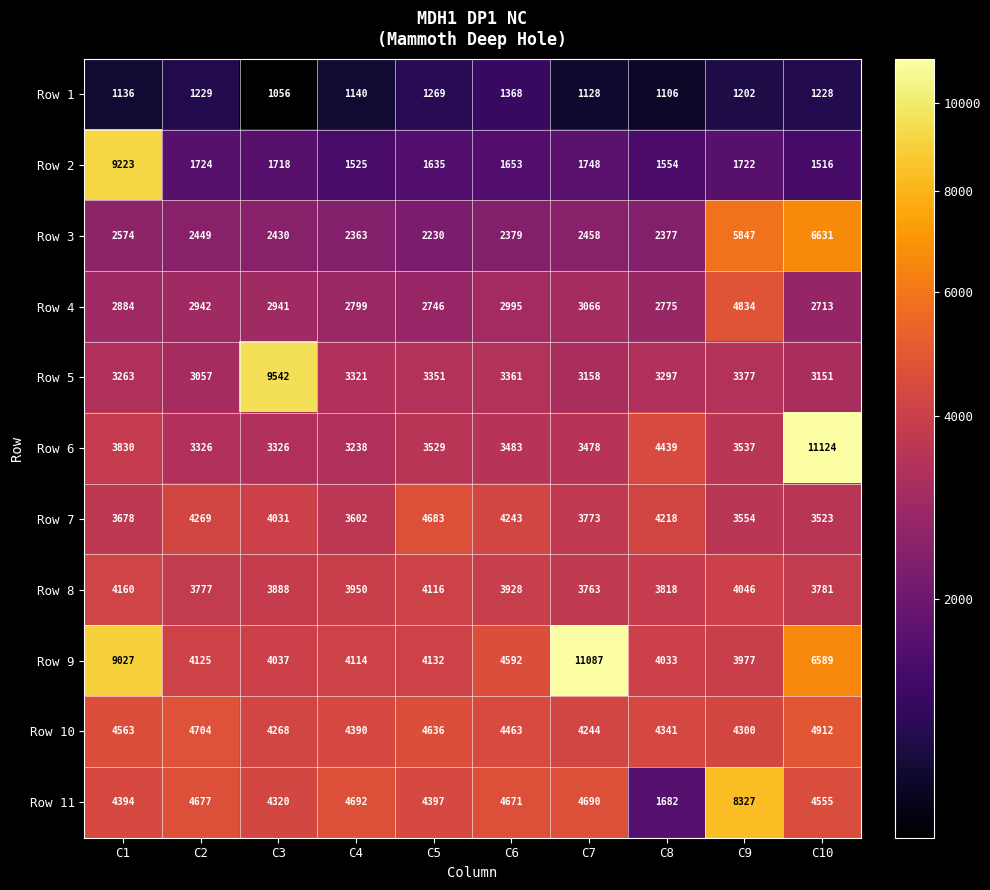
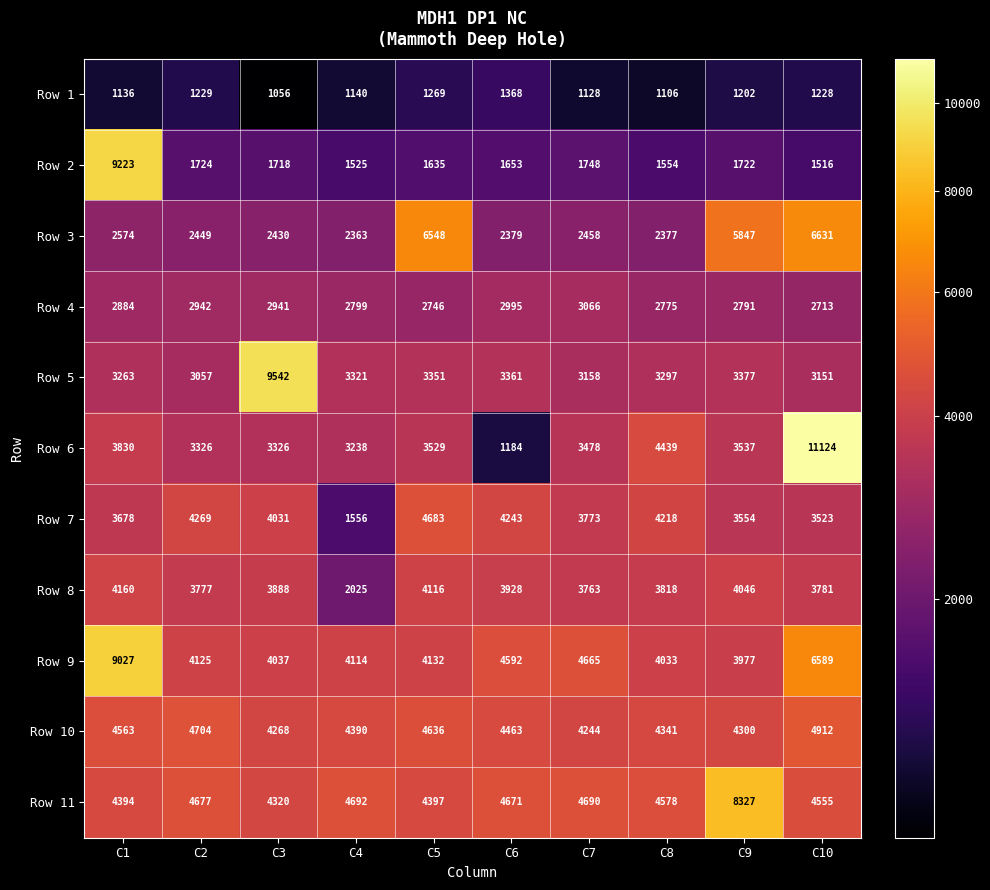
Row 3, C5: 2230 -> 6548
Row 4, C9: 4834 -> 2791
Row 6, C6: 3483 -> 1184
Row 7, C4: 3602 -> 1556
Row 8, C4: 3950 -> 2025
Row 9, C7: 11087 -> 4665
Row 11, C8: 1682 -> 4578
